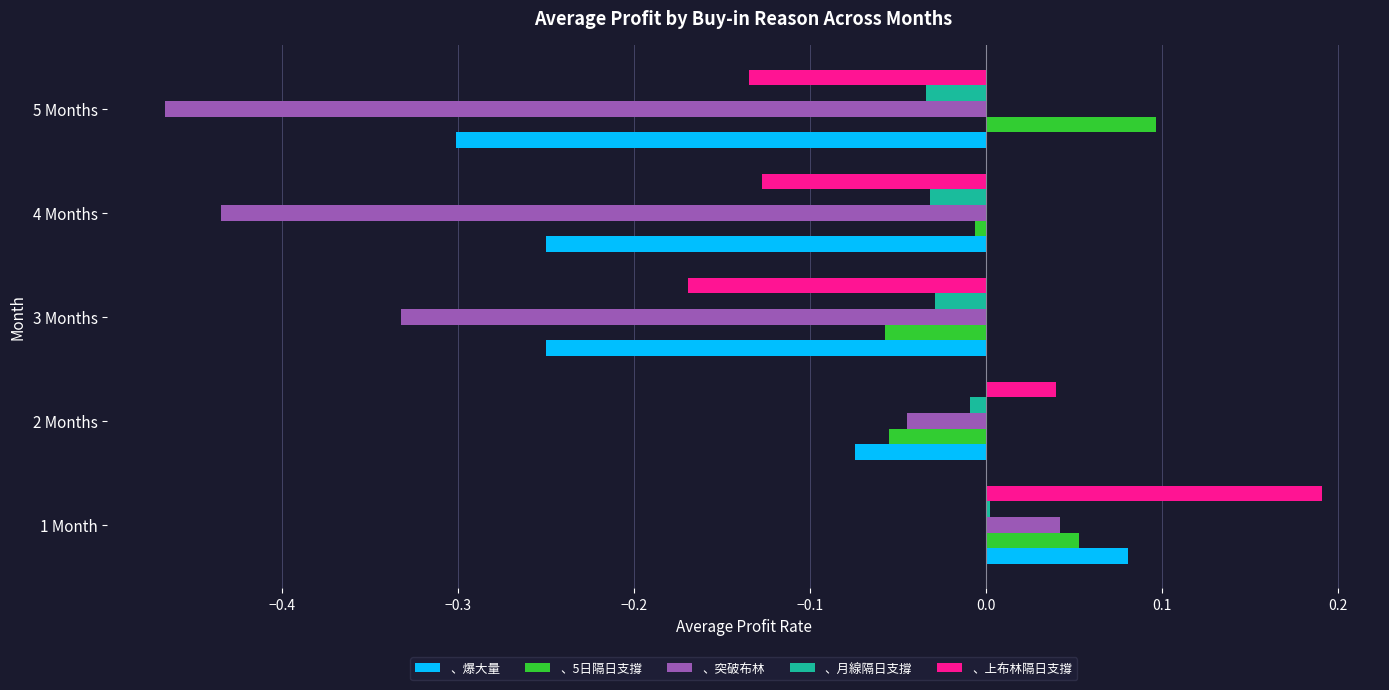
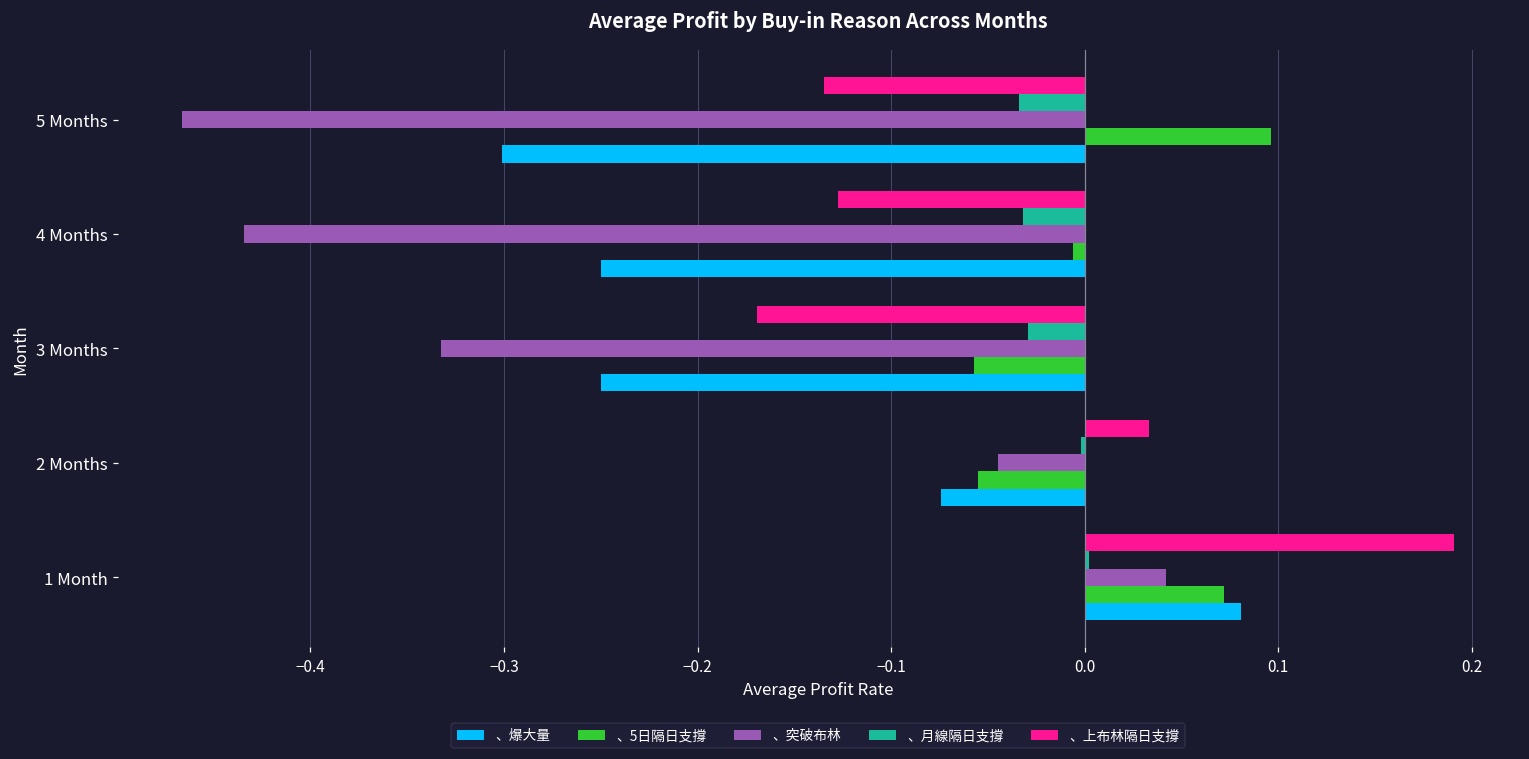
、上布林隔日支撐, 2 Months: 0.040 -> 0.033
、月線隔日支撐, 2 Months: -0.009 -> -0.002
、5日隔日支撐, 1 Month: 0.053 -> 0.072
